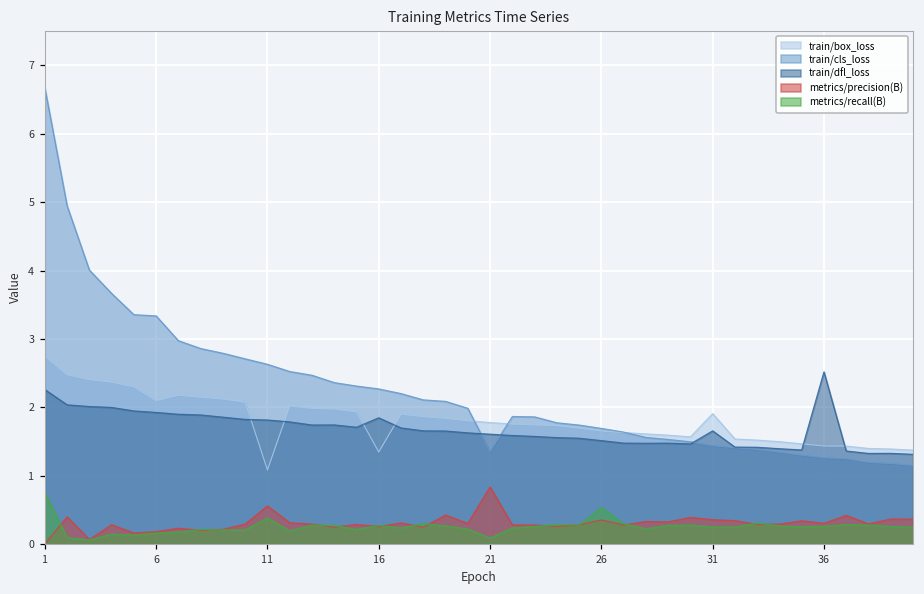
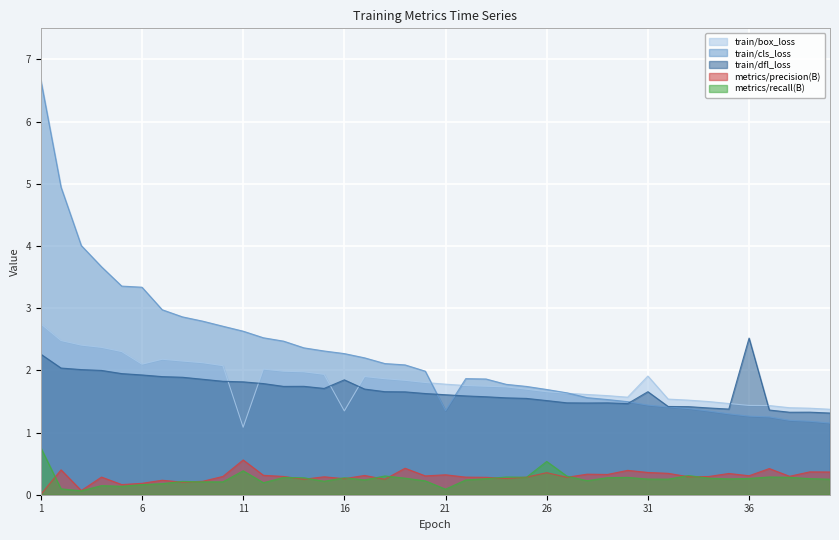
metrics/precision(B), 21: 0.8 -> 0.3
